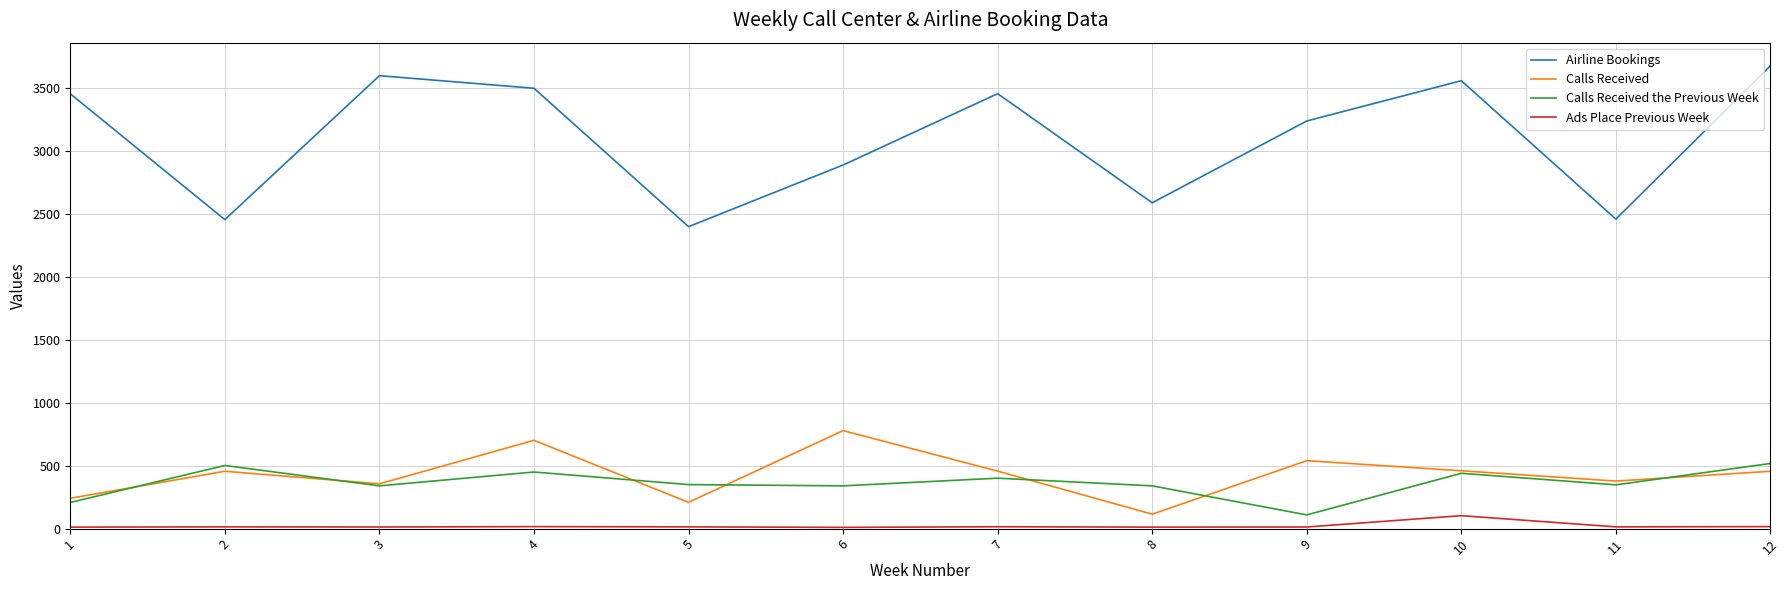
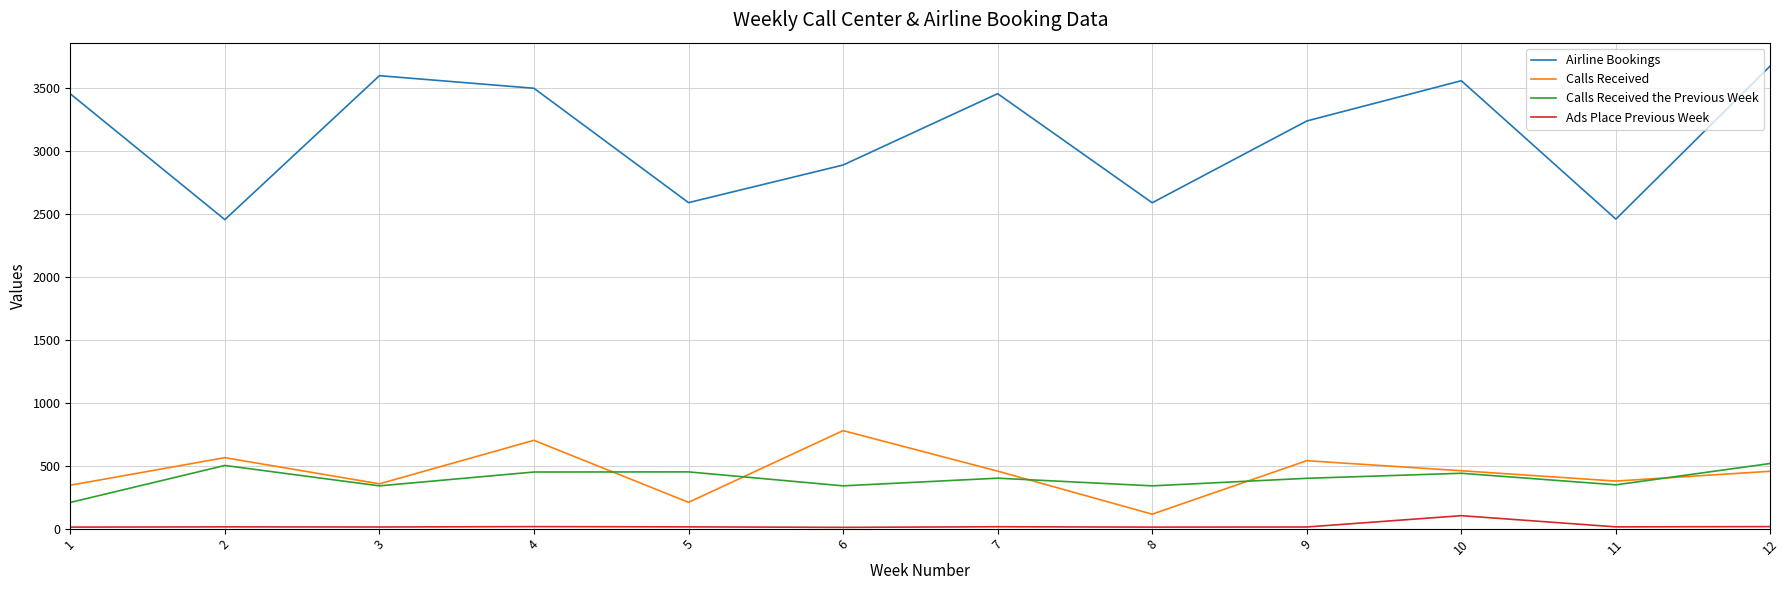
Calls Received, 1: 240 -> 350
Calls Received, 2: 460 -> 560
Airline Bookings, 5: 2400 -> 2590
Calls Received the Previous Week, 5: 350 -> 450
Calls Received the Previous Week, 9: 110 -> 400
